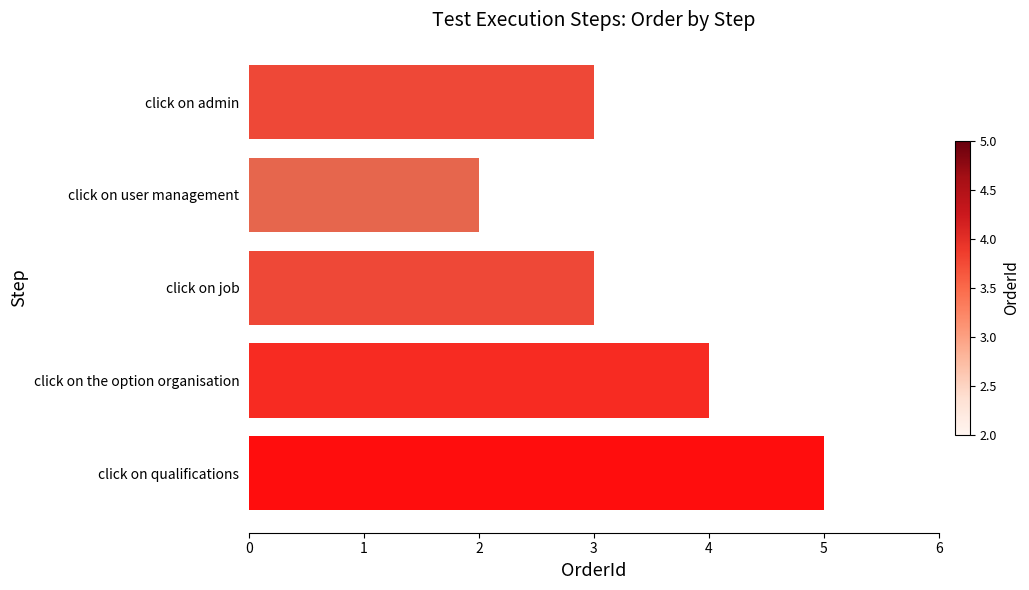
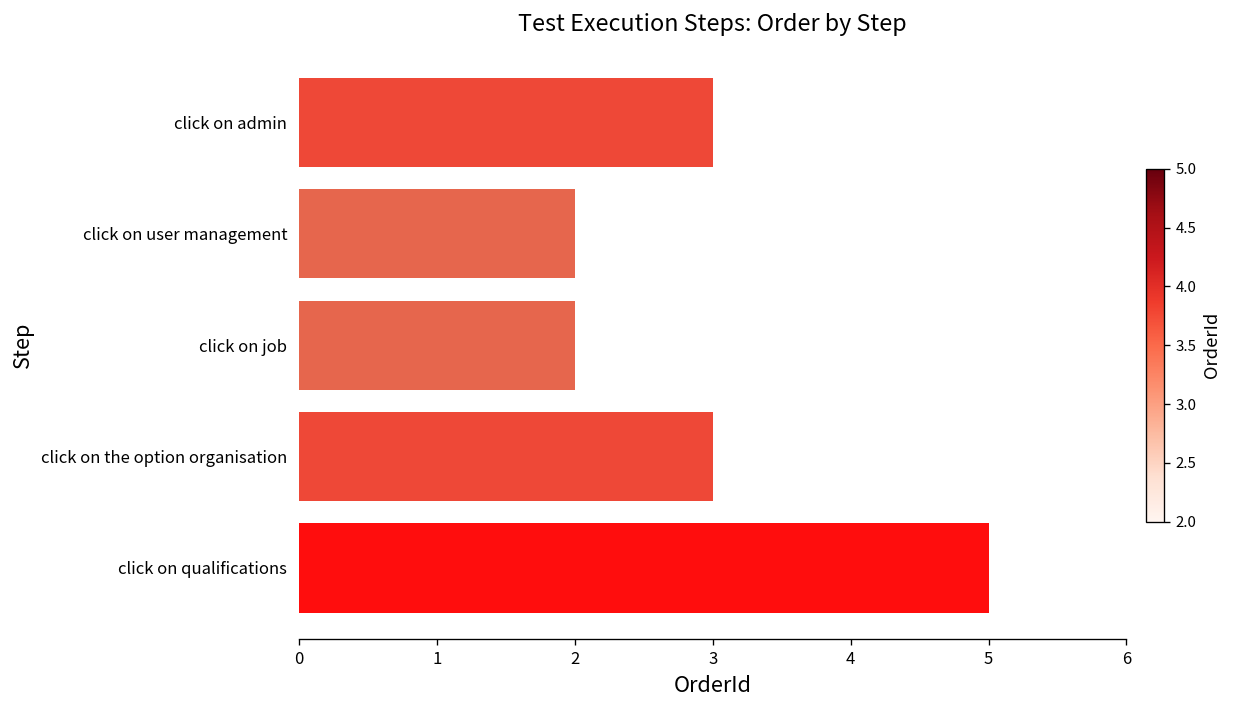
click on job: 3 -> 2
click on the option organisation: 4 -> 3
